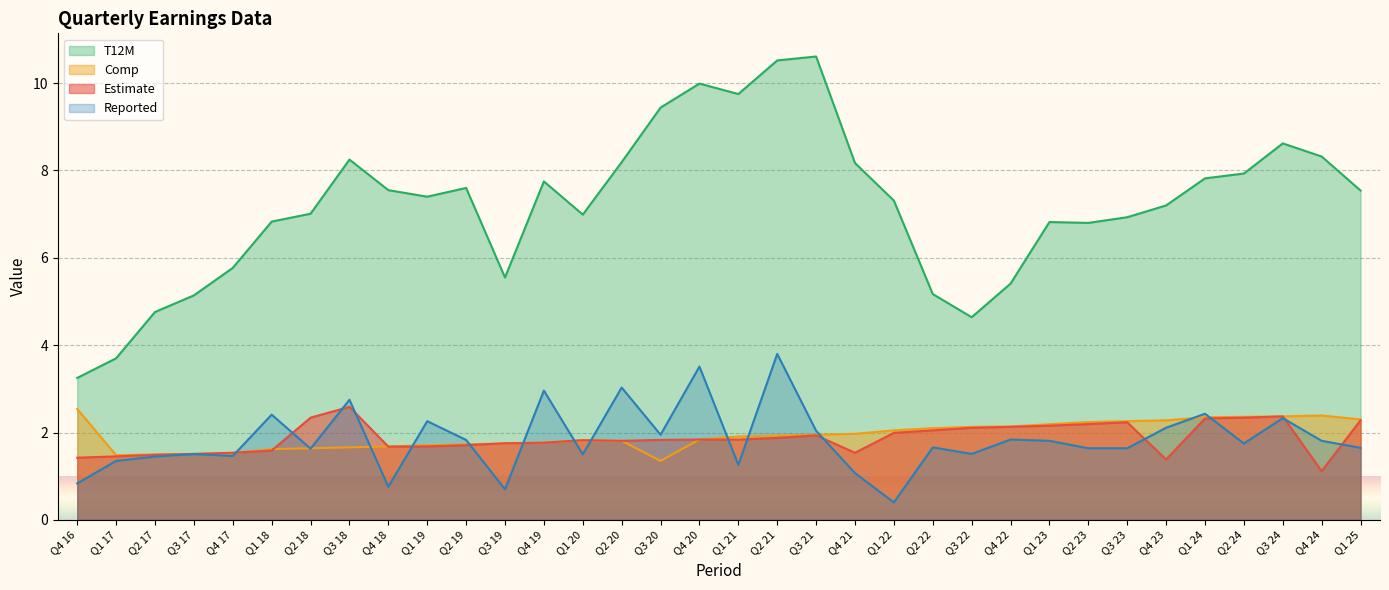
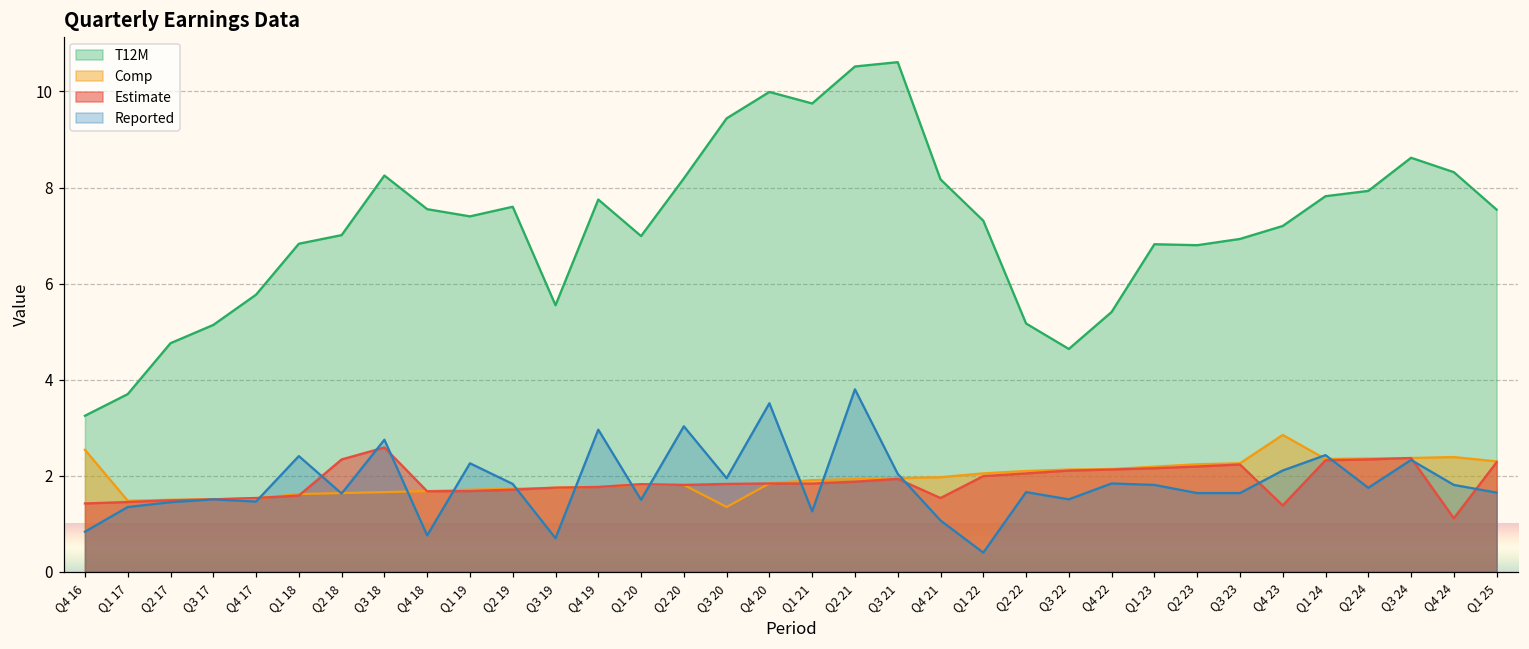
Comp, Q4 23: 2.3 -> 2.9
